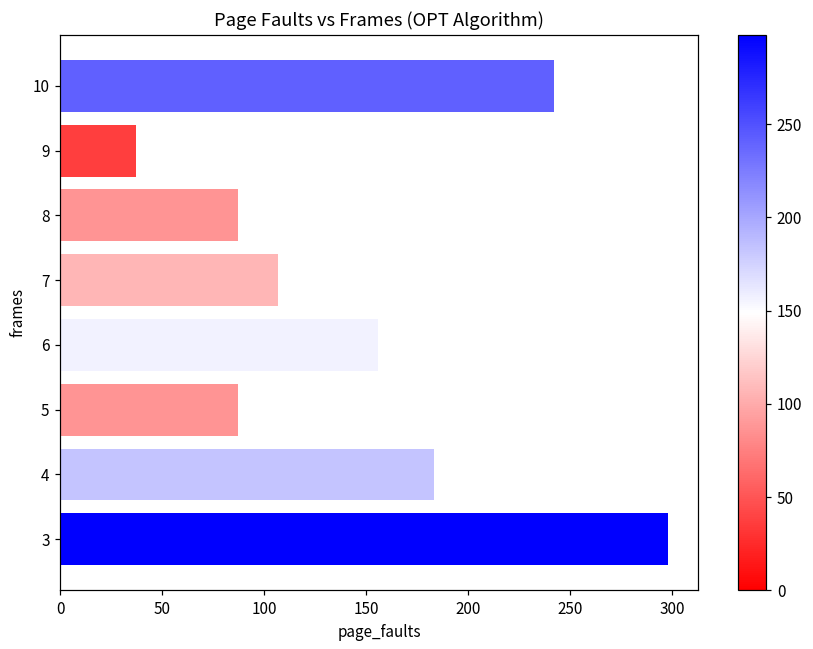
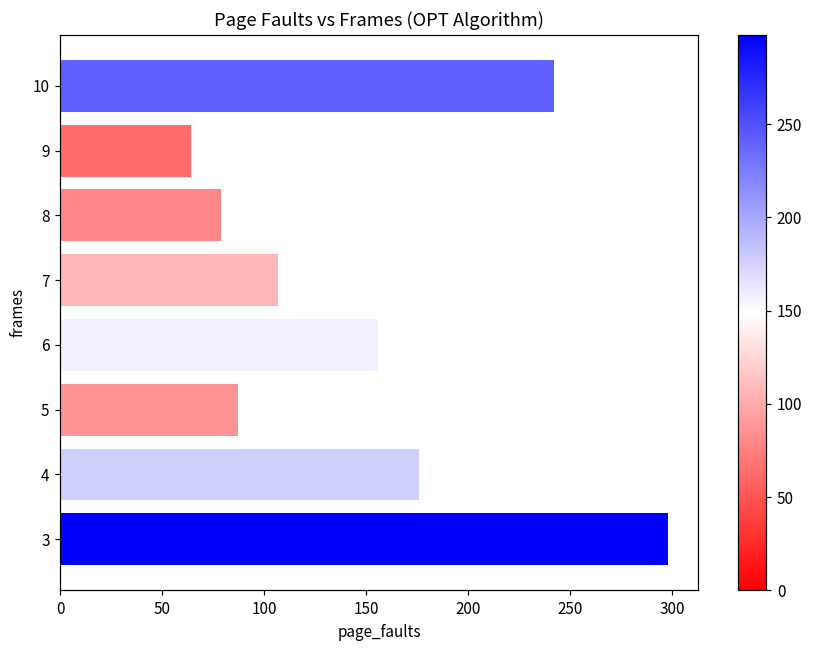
9: 37 -> 64
8: 87 -> 79
4: 183 -> 176
